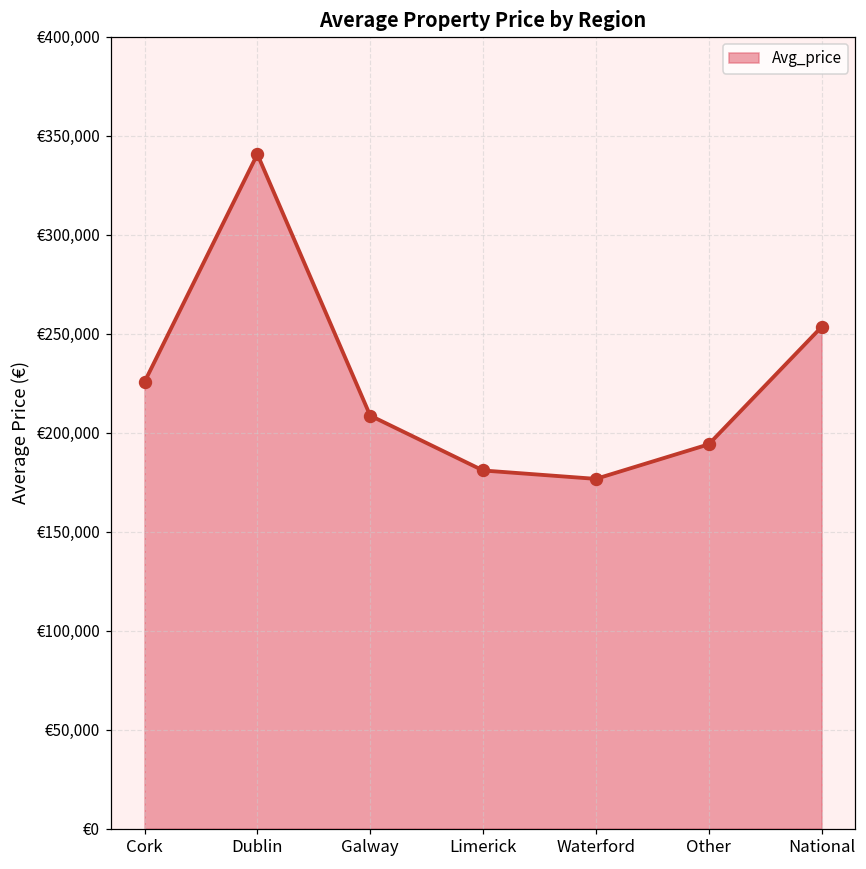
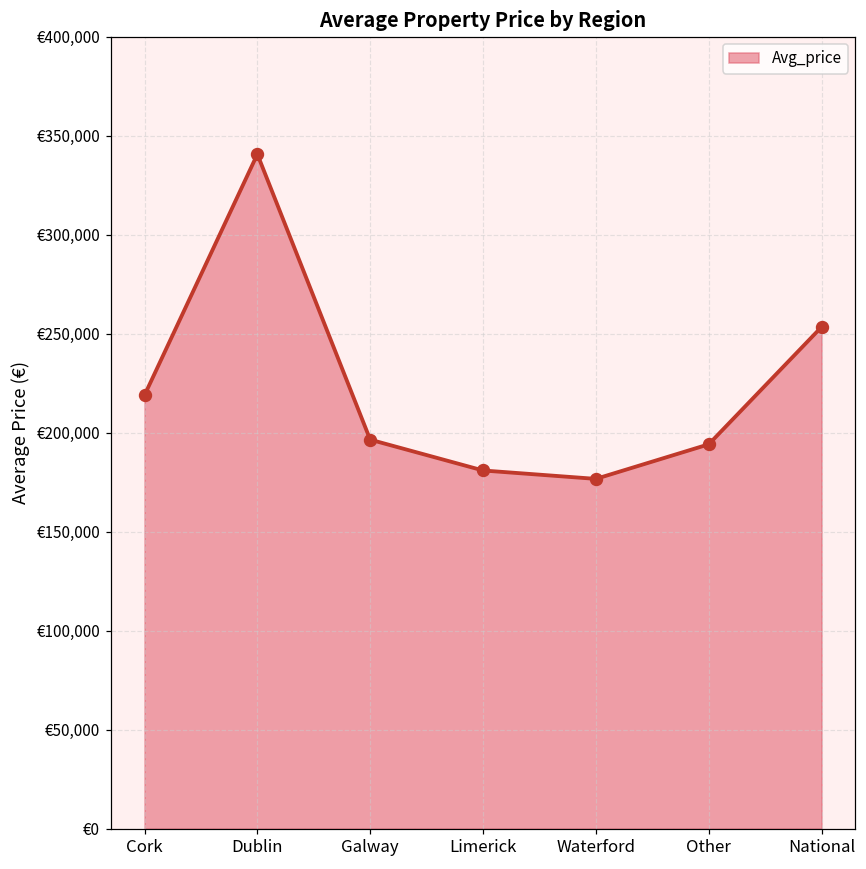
Cork: €226,000 -> €219,000
Galway: €209,000 -> €196,000
